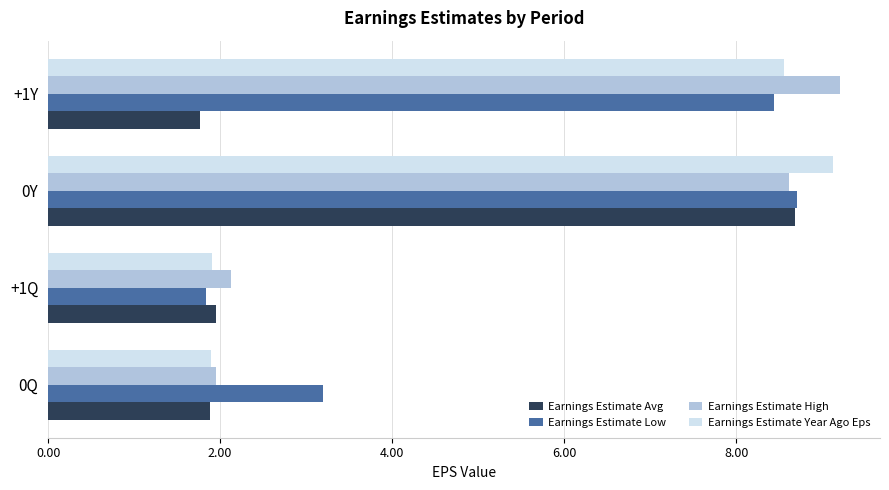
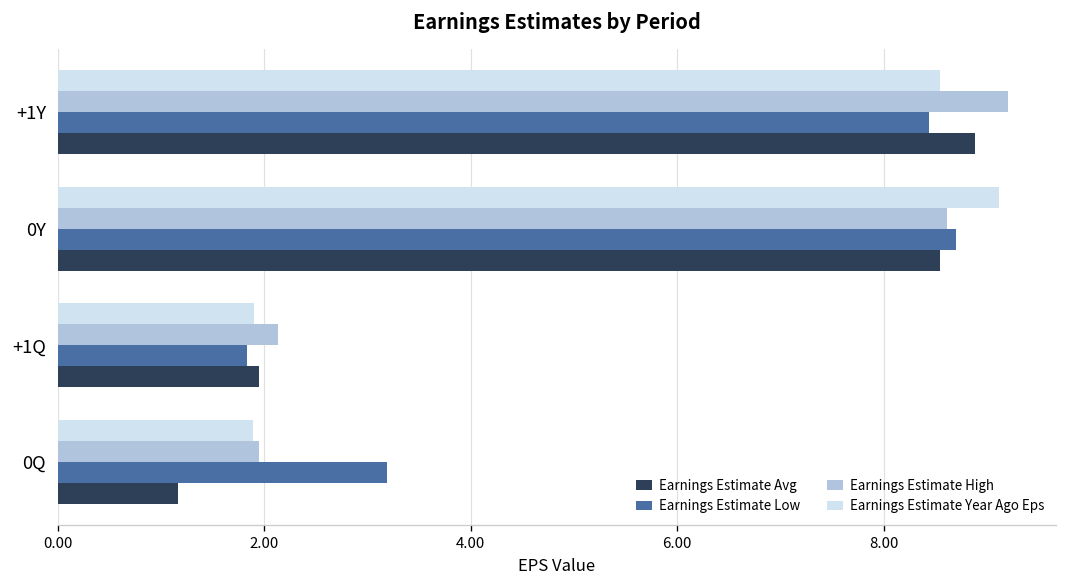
Earnings Estimate Avg, +1Y: 1.8 -> 8.9
Earnings Estimate Avg, 0Y: 8.7 -> 8.6
Earnings Estimate Avg, 0Q: 1.9 -> 1.2
